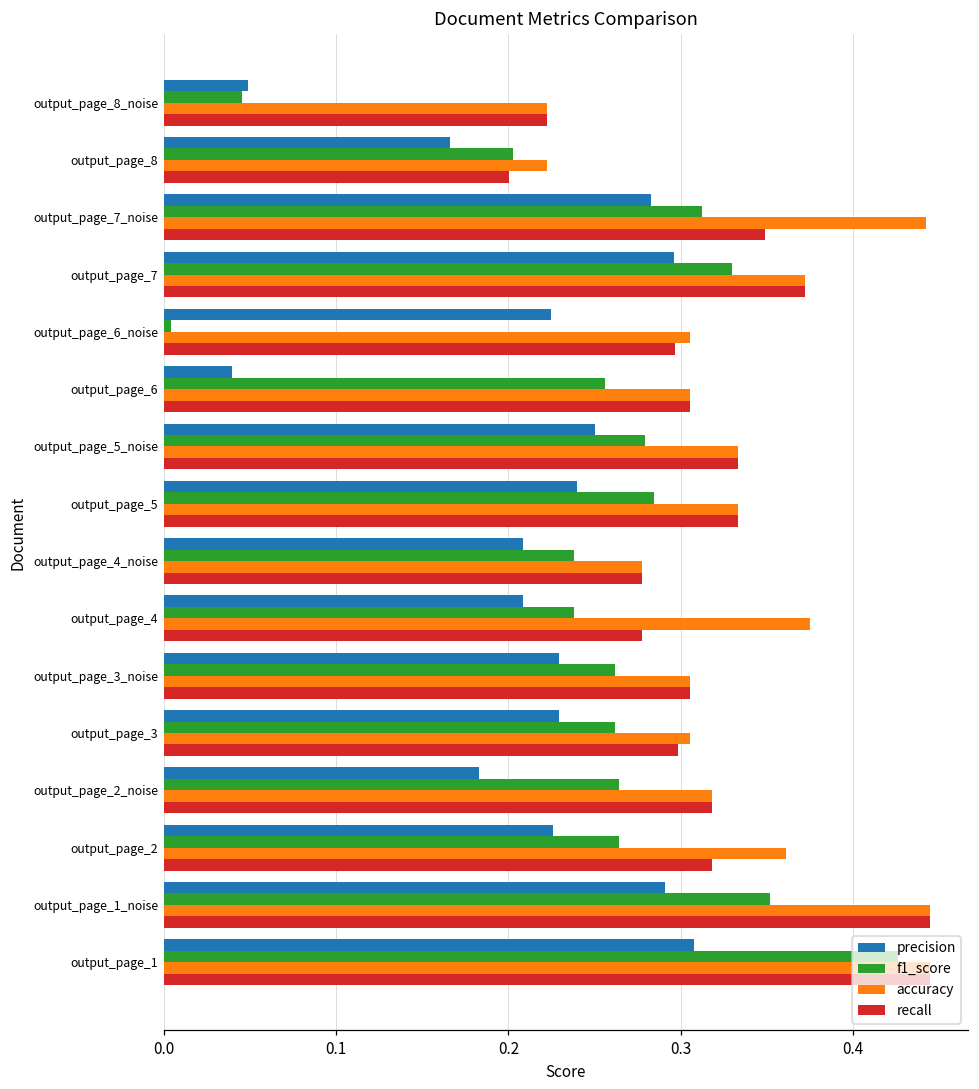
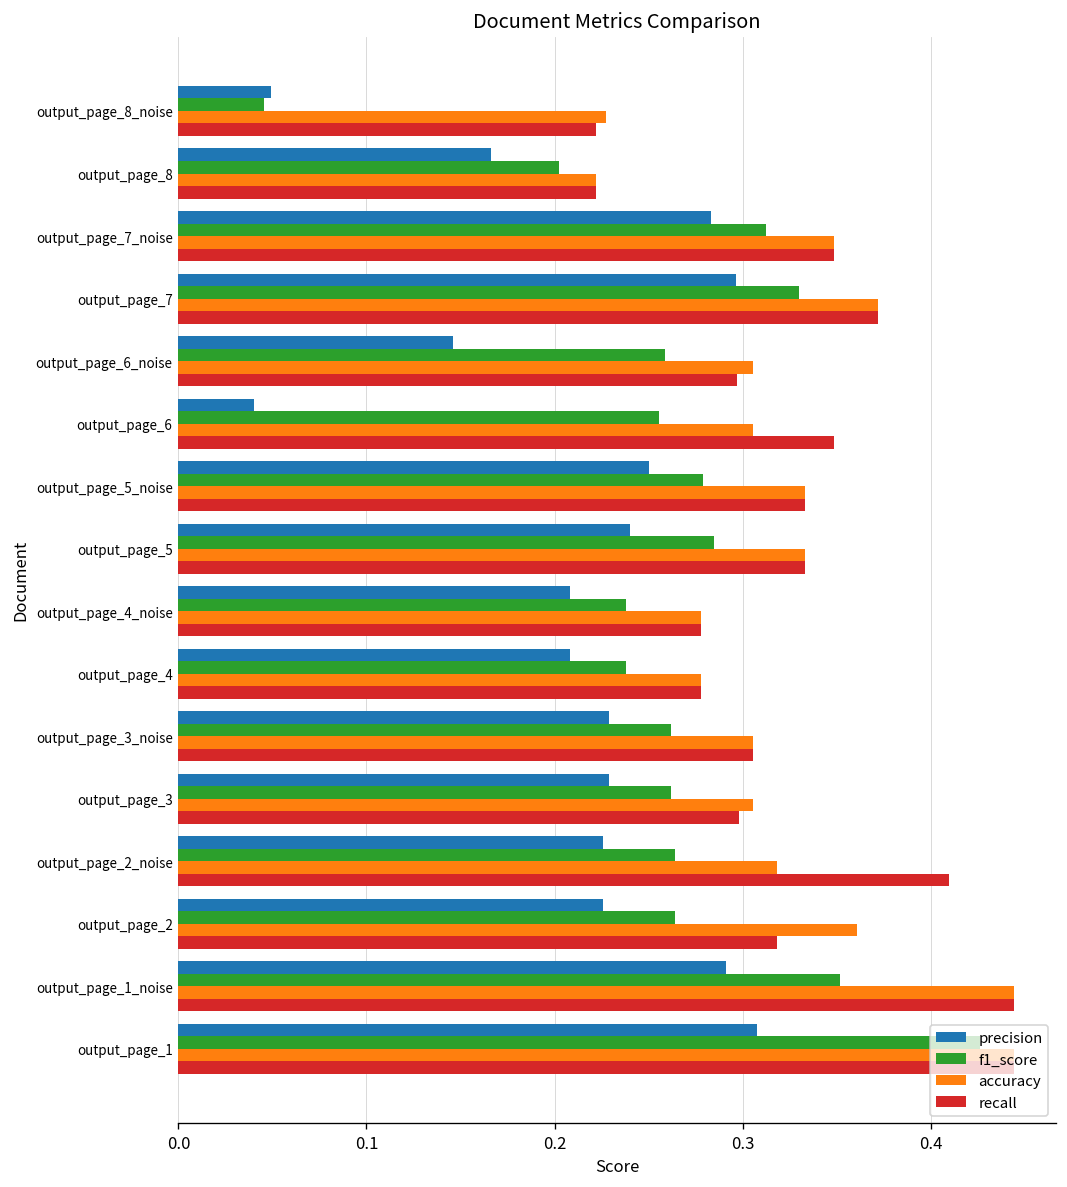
accuracy, output_page_8_noise: 0.222 -> 0.228
recall, output_page_8: 0.200 -> 0.222
accuracy, output_page_7_noise: 0.442 -> 0.349
precision, output_page_6_noise: 0.225 -> 0.146
f1_score, output_page_6_noise: 0.004 -> 0.259
recall, output_page_6: 0.306 -> 0.349
accuracy, output_page_4: 0.375 -> 0.278
precision, output_page_2_noise: 0.183 -> 0.226
recall, output_page_2_noise: 0.318 -> 0.410
